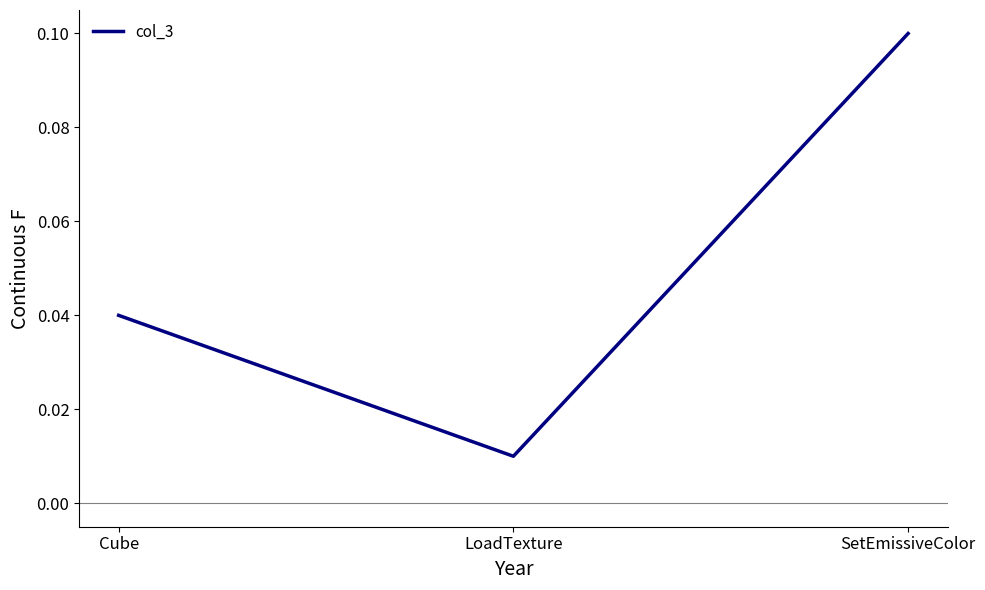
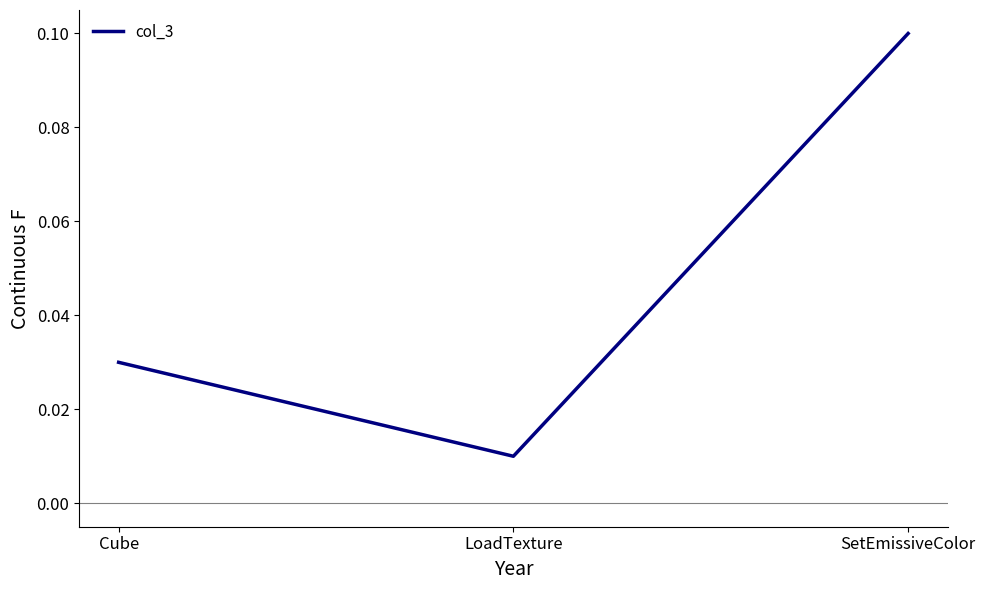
Cube: 0.04 -> 0.03
